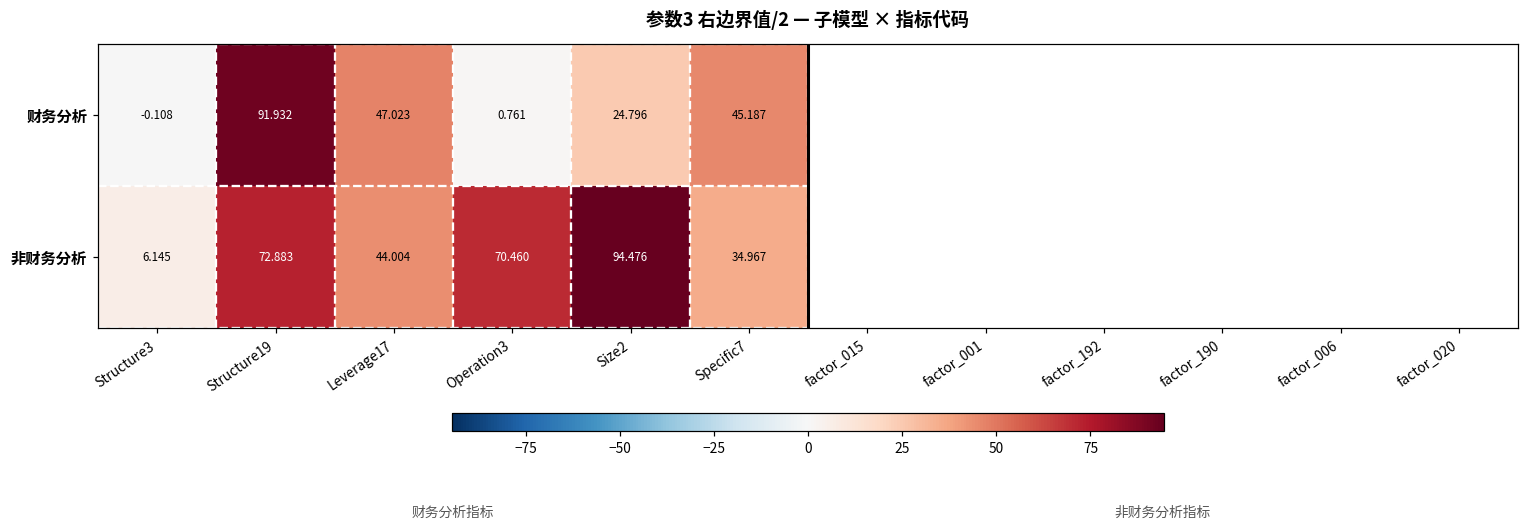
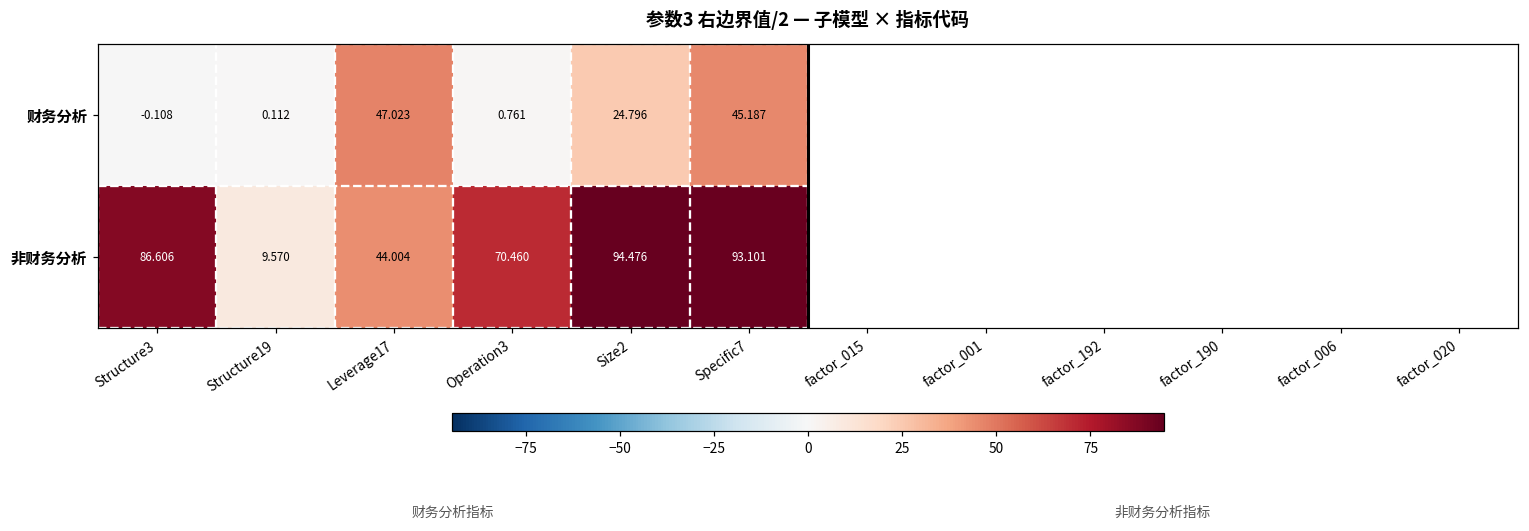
财务分析, Structure19: 91.932 -> 0.112
非财务分析, Structure3: 6.145 -> 86.606
非财务分析, Structure19: 72.883 -> 9.570
非财务分析, Specific7: 34.967 -> 93.101
